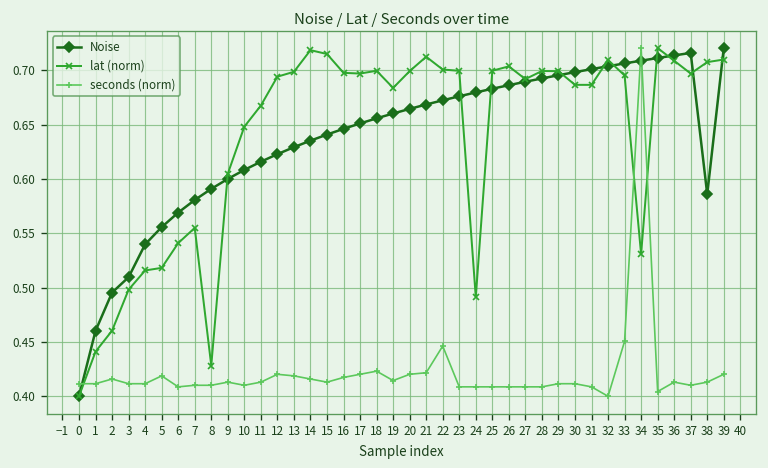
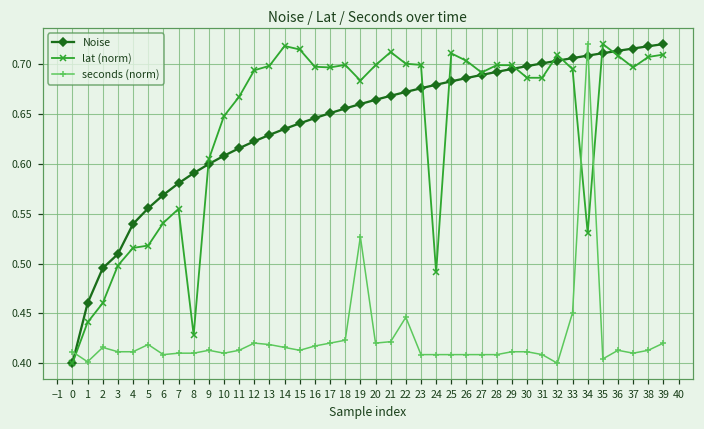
seconds (norm), 1: 0.41 -> 0.40
seconds (norm), 19: 0.41 -> 0.53
lat (norm), 25: 0.70 -> 0.71
Noise, 38: 0.59 -> 0.72
